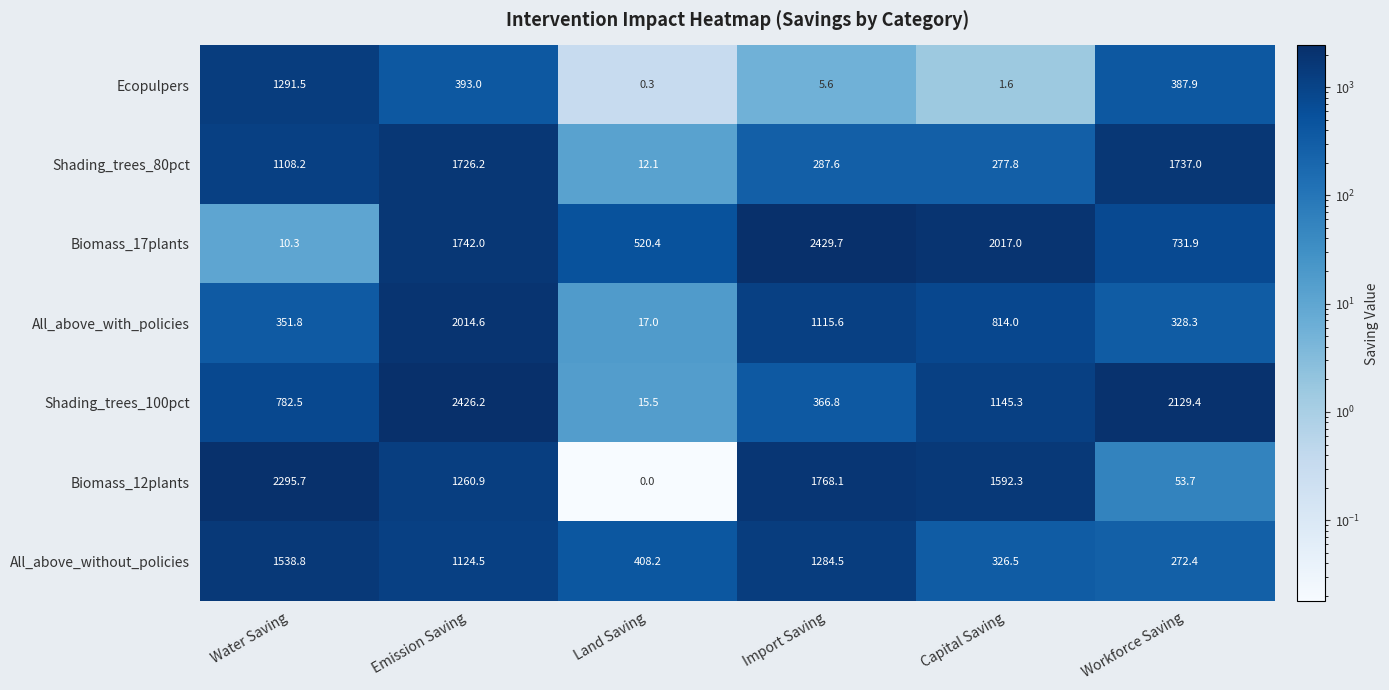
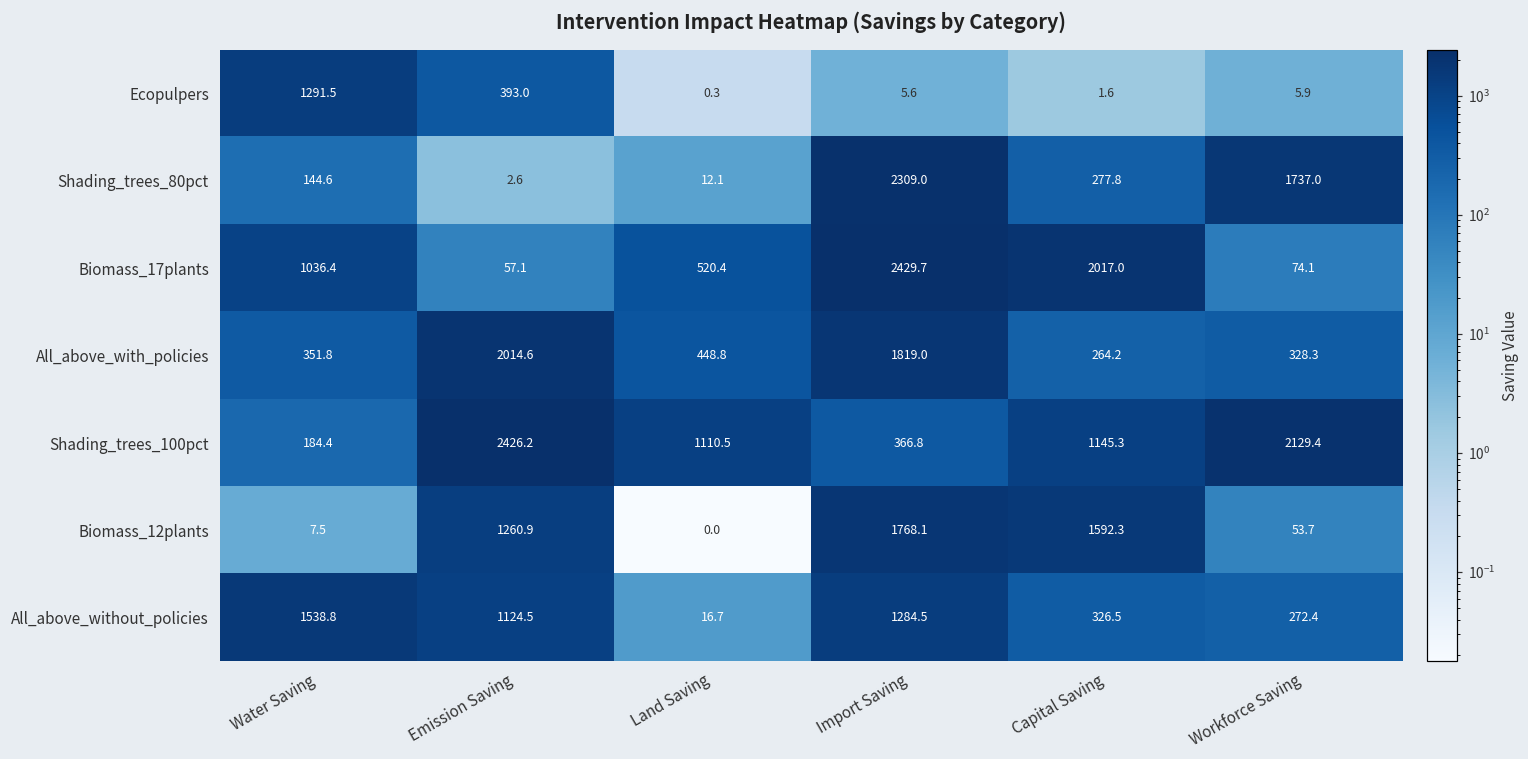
Ecopulpers, Workforce Saving: 387.9 -> 5.9
Shading_trees_80pct, Water Saving: 1108.2 -> 144.6
Shading_trees_80pct, Emission Saving: 1726.2 -> 2.6
Shading_trees_80pct, Import Saving: 287.6 -> 2309.0
Biomass_17plants, Water Saving: 10.3 -> 1036.4
Biomass_17plants, Emission Saving: 1742.0 -> 57.1
Biomass_17plants, Workforce Saving: 731.9 -> 74.1
All_above_with_policies, Land Saving: 17.0 -> 448.8
All_above_with_policies, Import Saving: 1115.6 -> 1819.0
All_above_with_policies, Capital Saving: 814.0 -> 264.2
Shading_trees_100pct, Water Saving: 782.5 -> 184.4
Shading_trees_100pct, Land Saving: 15.5 -> 1110.5
Biomass_12plants, Water Saving: 2295.7 -> 7.5
All_above_without_policies, Land Saving: 408.2 -> 16.7
